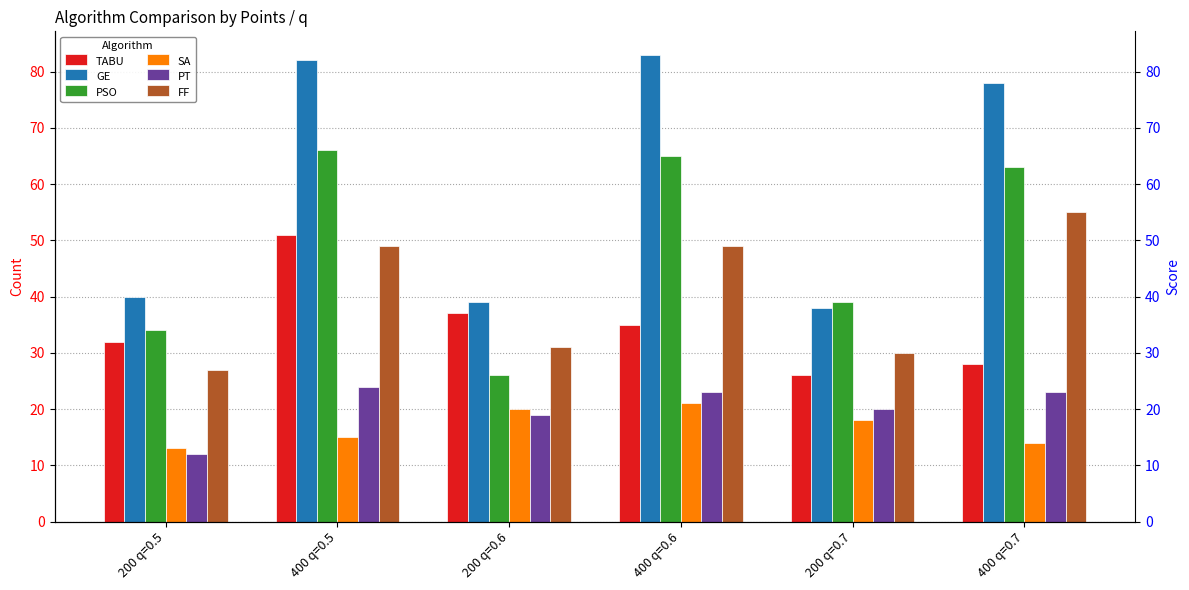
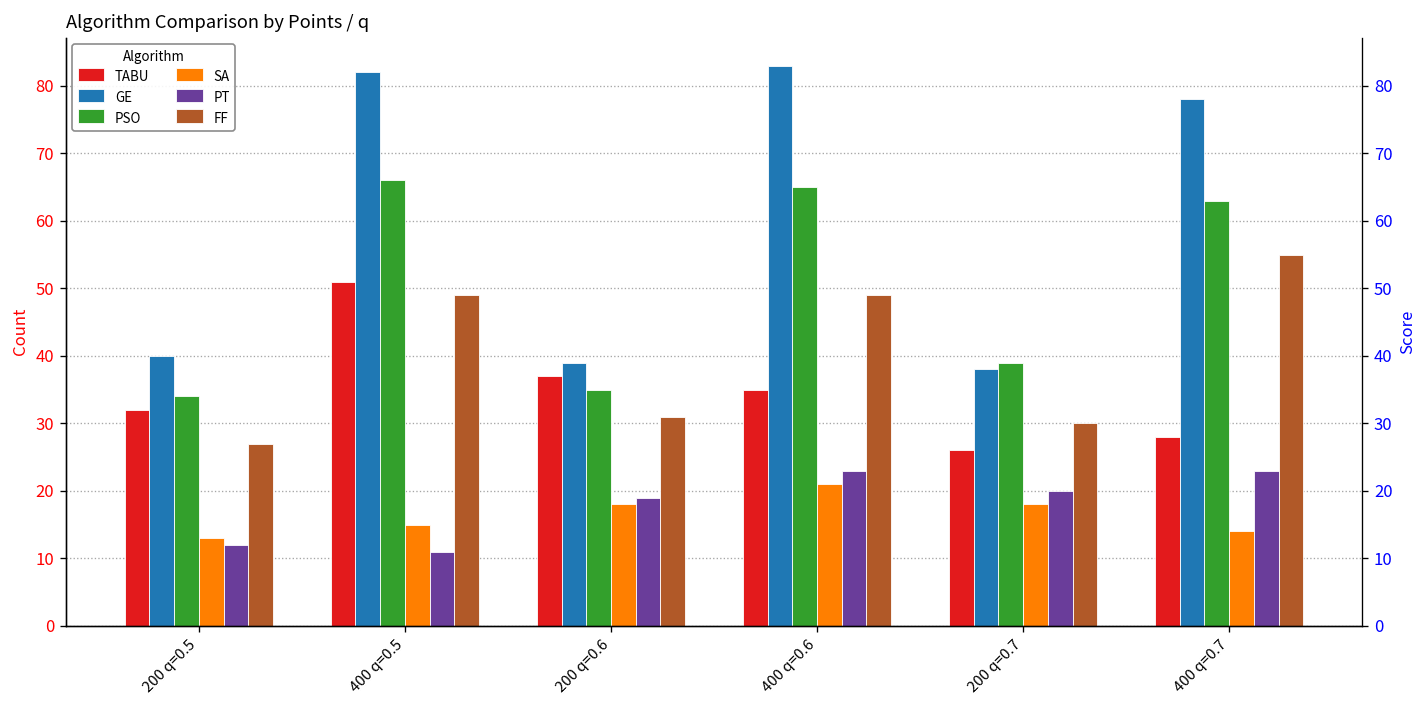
PT, 400 q=0.5: 24 -> 11
PSO, 200 q=0.6: 26 -> 35
SA, 200 q=0.6: 20 -> 18
